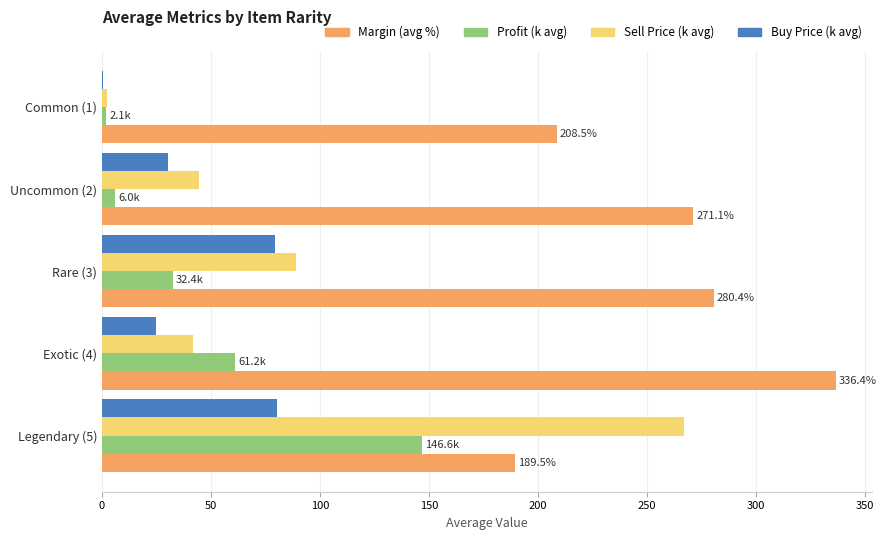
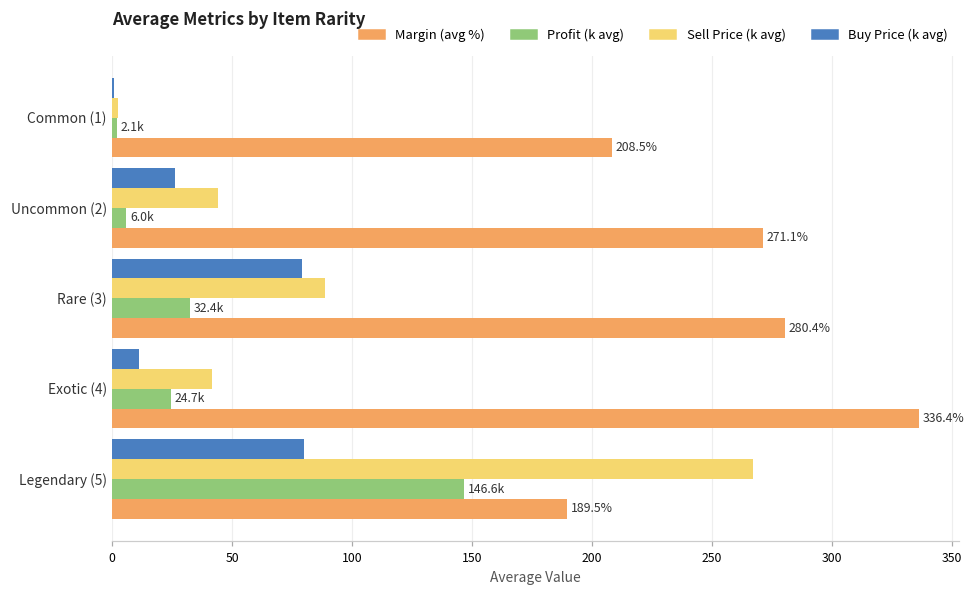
Buy Price (k avg), Uncommon (2): 31 -> 26
Buy Price (k avg), Exotic (4): 25 -> 11
Profit (k avg), Exotic (4): 61.2k -> 24.7k
